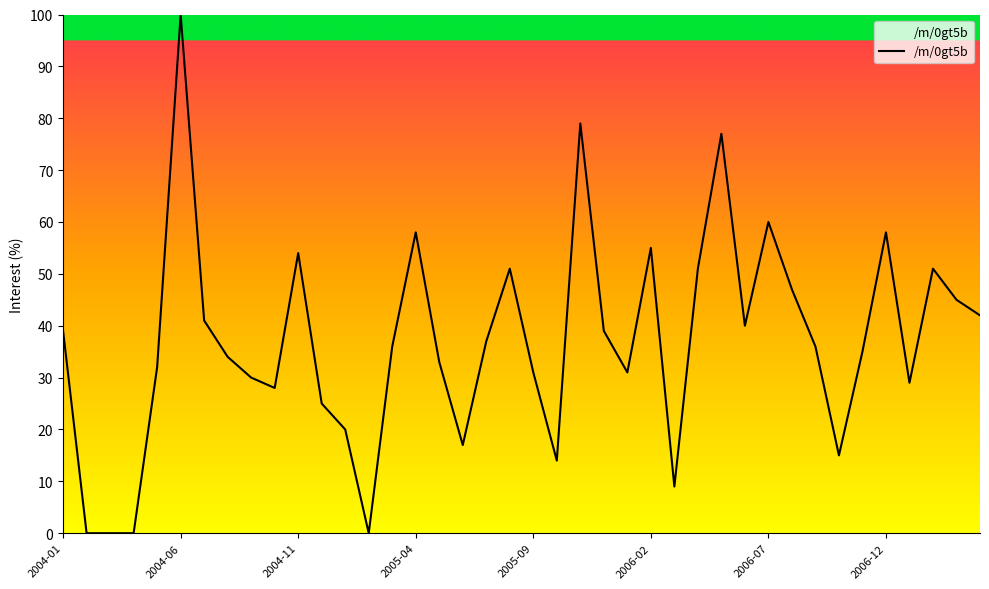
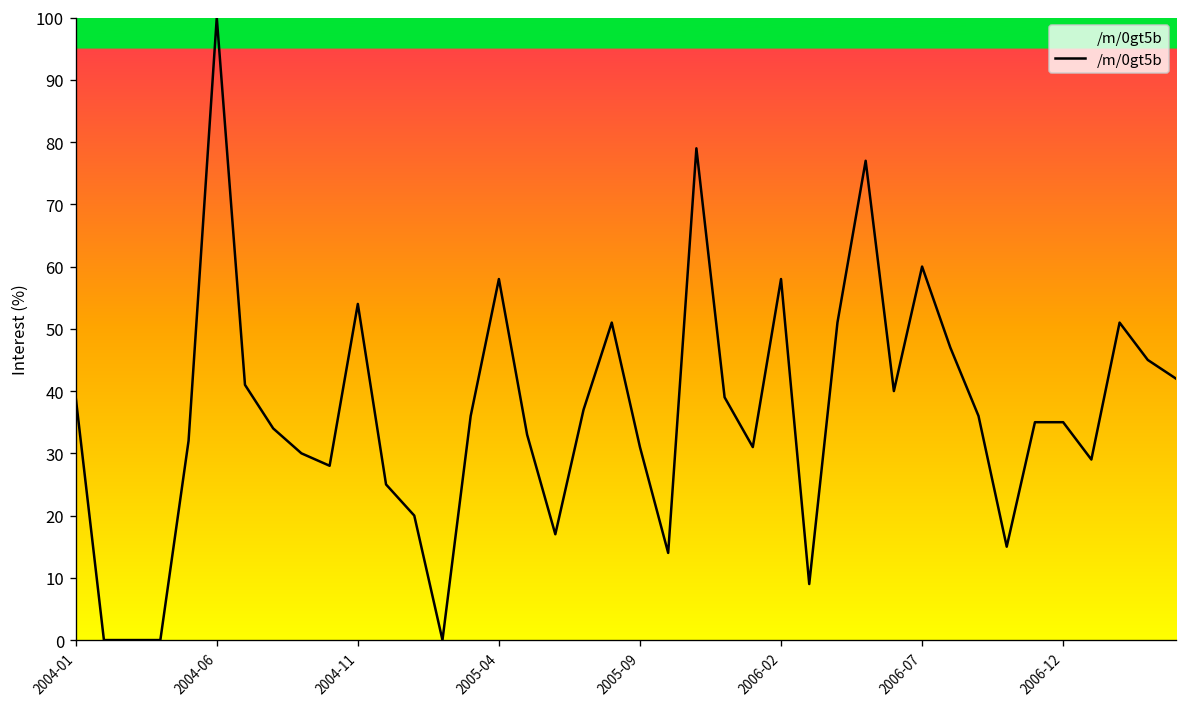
2006-02: 55 -> 58
2006-12: 58 -> 35
